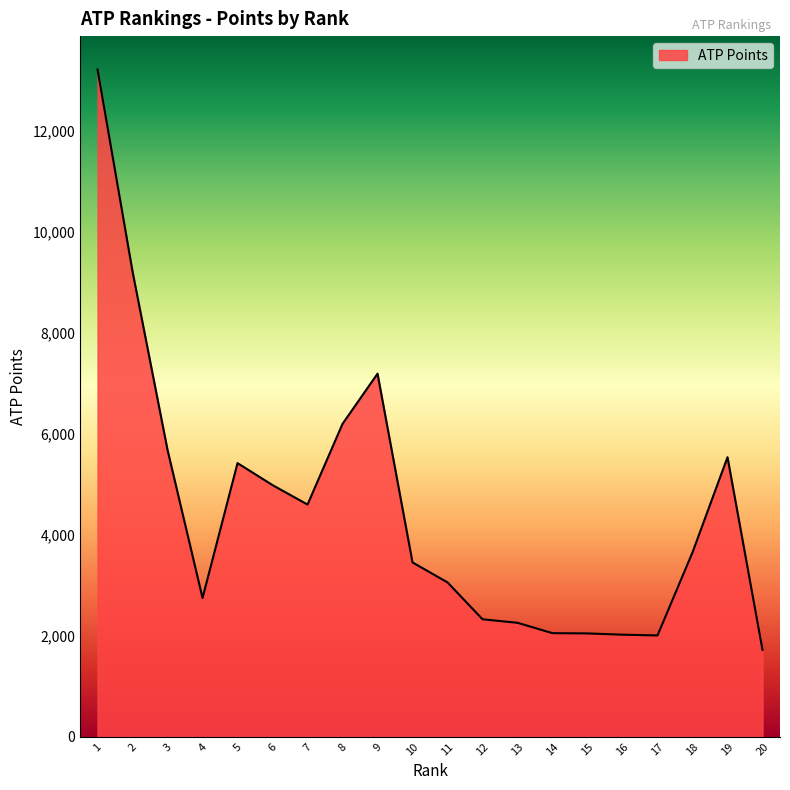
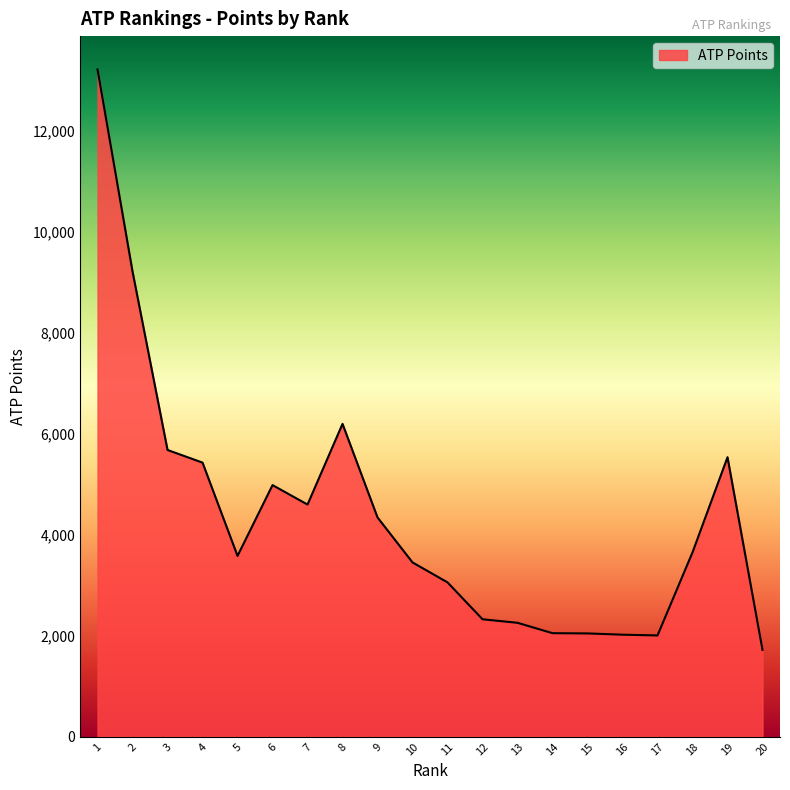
4: 2,700 -> 5,400
5: 5,400 -> 3,600
9: 7,200 -> 4,300
